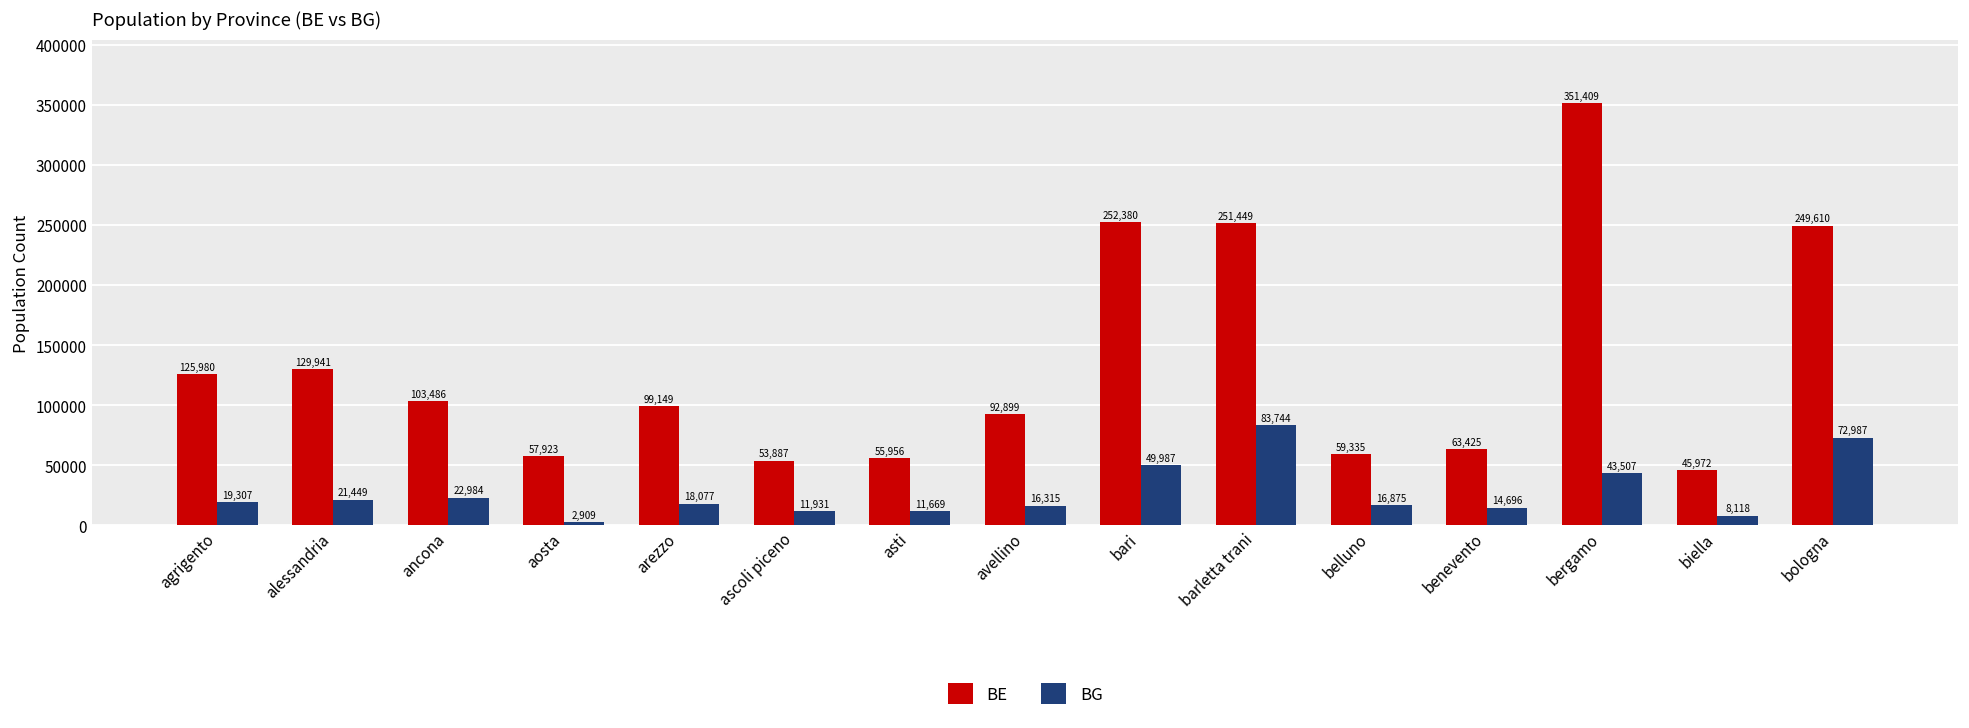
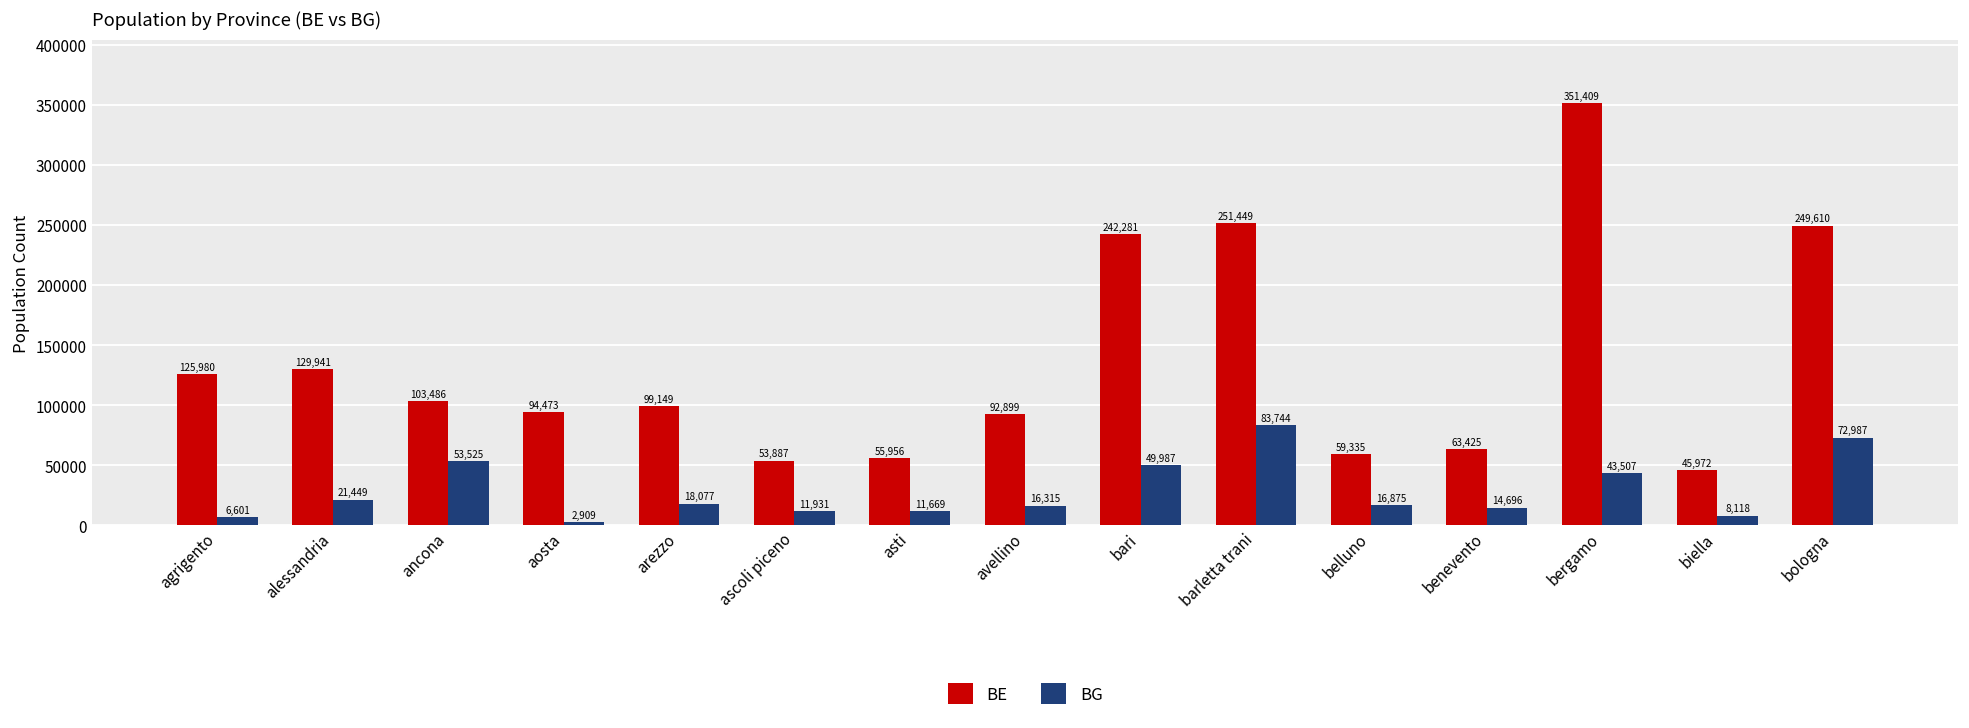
BG, agrigento: 19,307 -> 6,601
BG, ancona: 22,984 -> 53,525
BE, aosta: 57,923 -> 94,473
BE, bari: 252,380 -> 242,281
